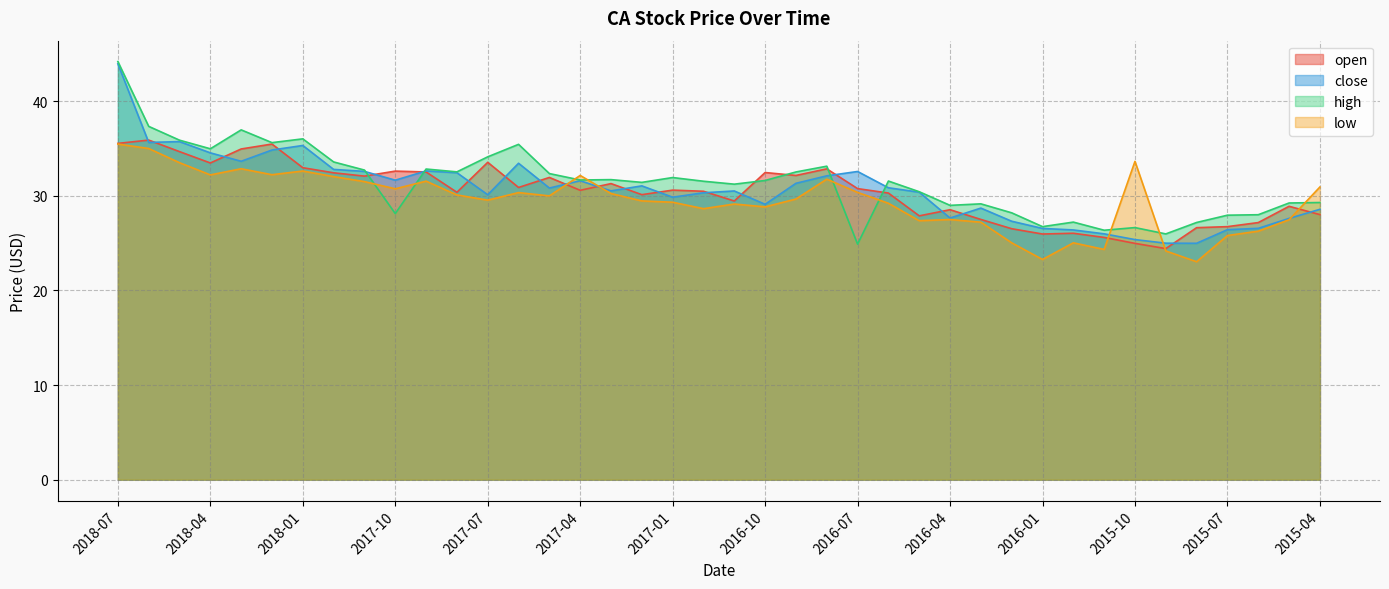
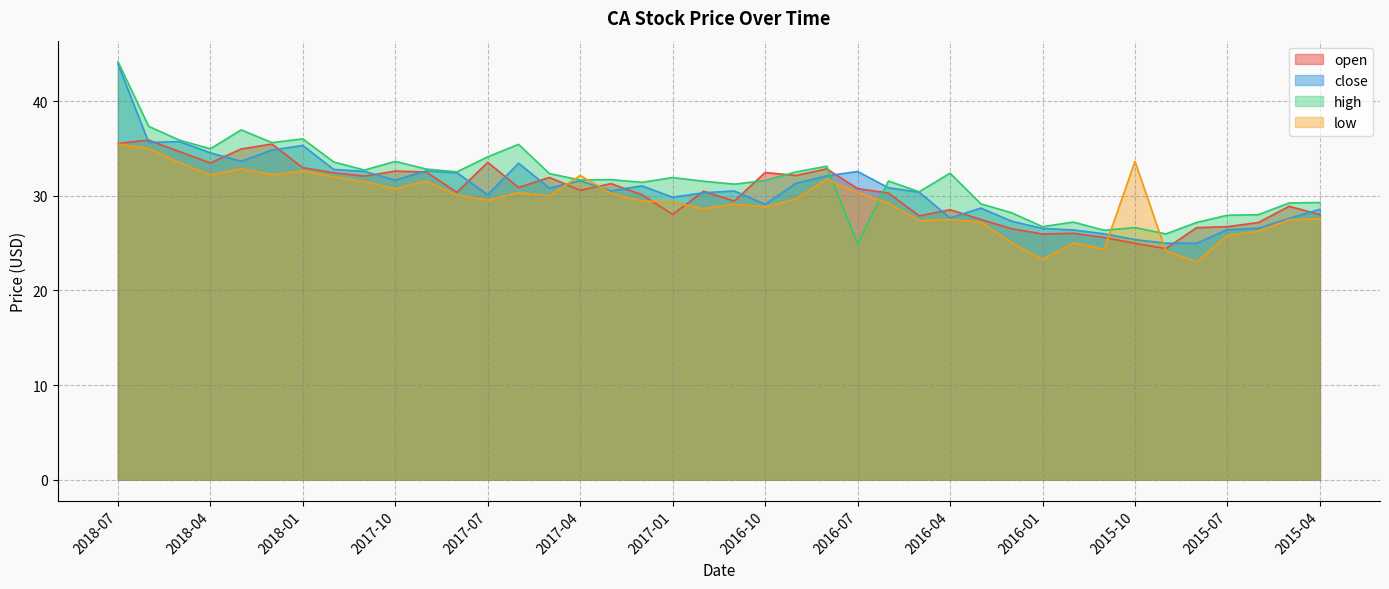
high, 2017-10: 28 -> 34
open, 2017-01: 31 -> 28
high, 2016-04: 29 -> 32
low, 2015-04: 31 -> 28
